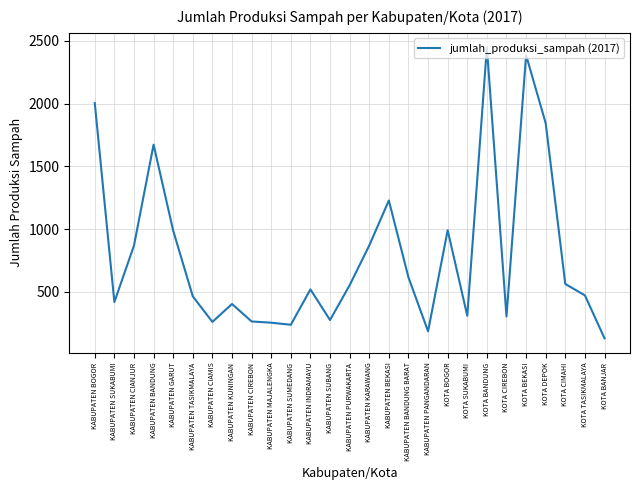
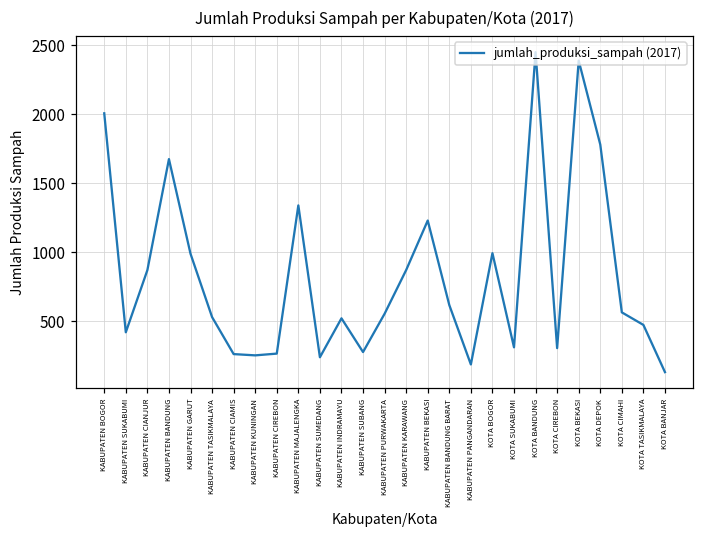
KABUPATEN TASIKMALAYA: 460 -> 530
KABUPATEN KUNINGAN: 400 -> 250
KABUPATEN MAJALENGKA: 250 -> 1340
KOTA DEPOK: 1840 -> 1780
